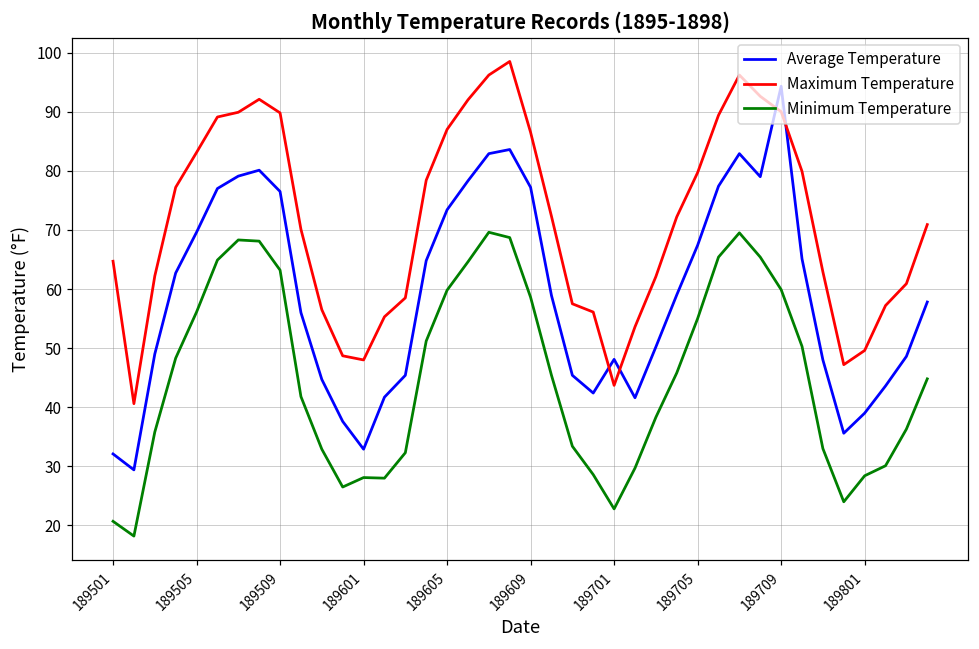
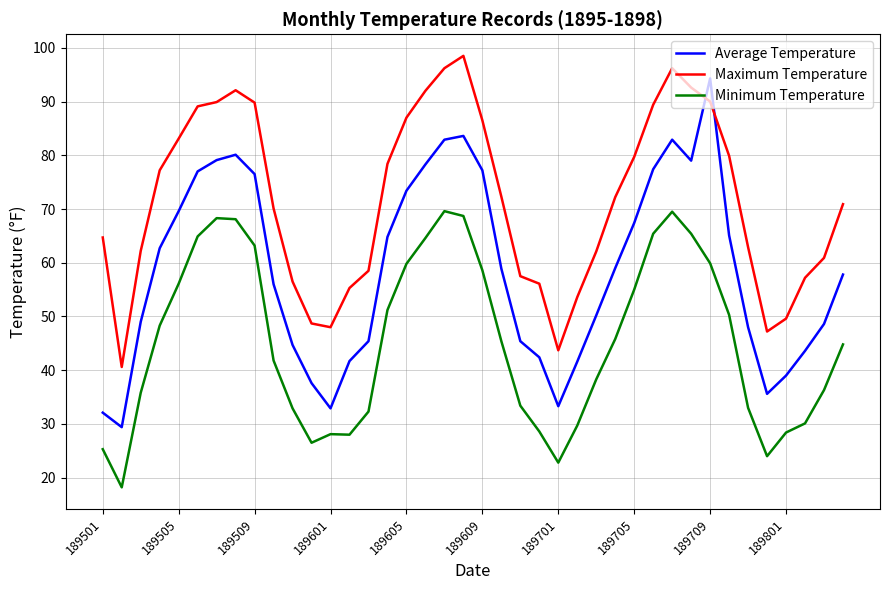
Minimum Temperature, 189501: 21 -> 25
Average Temperature, 189701: 48 -> 33
